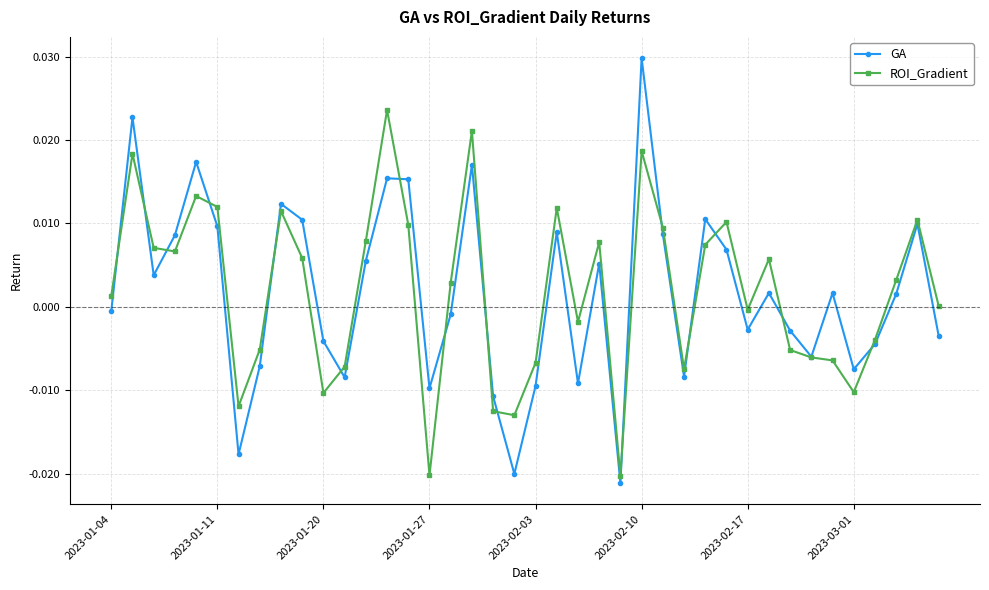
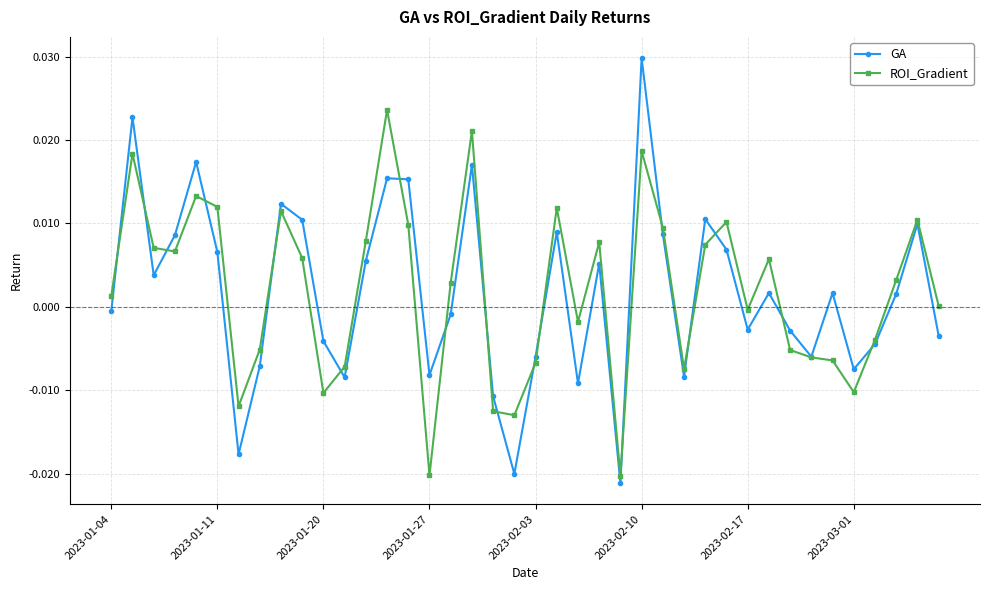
GA, 2023-01-11: 0.010 -> 0.007
GA, 2023-01-27: -0.010 -> -0.008
GA, 2023-02-03: -0.009 -> -0.006
